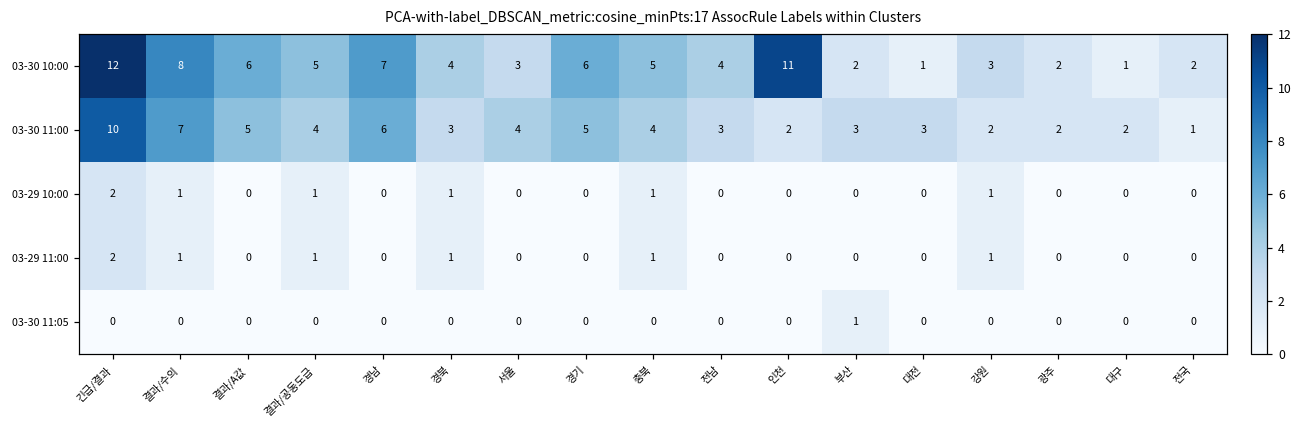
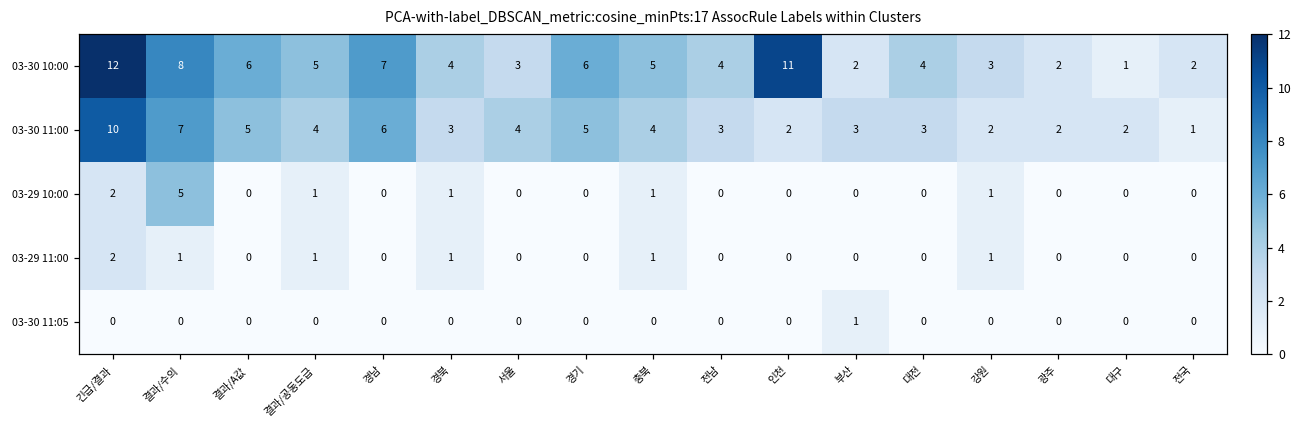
03-30 10:00, 대전: 1 -> 4
03-29 10:00, 결과/수의: 1 -> 5
